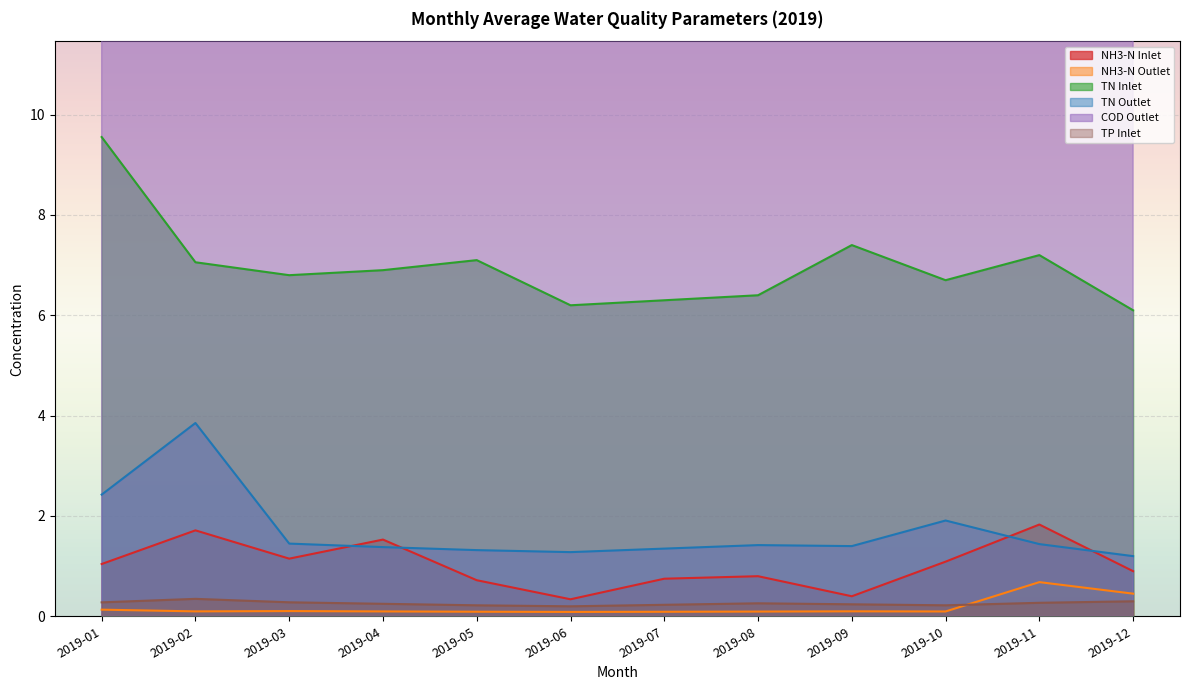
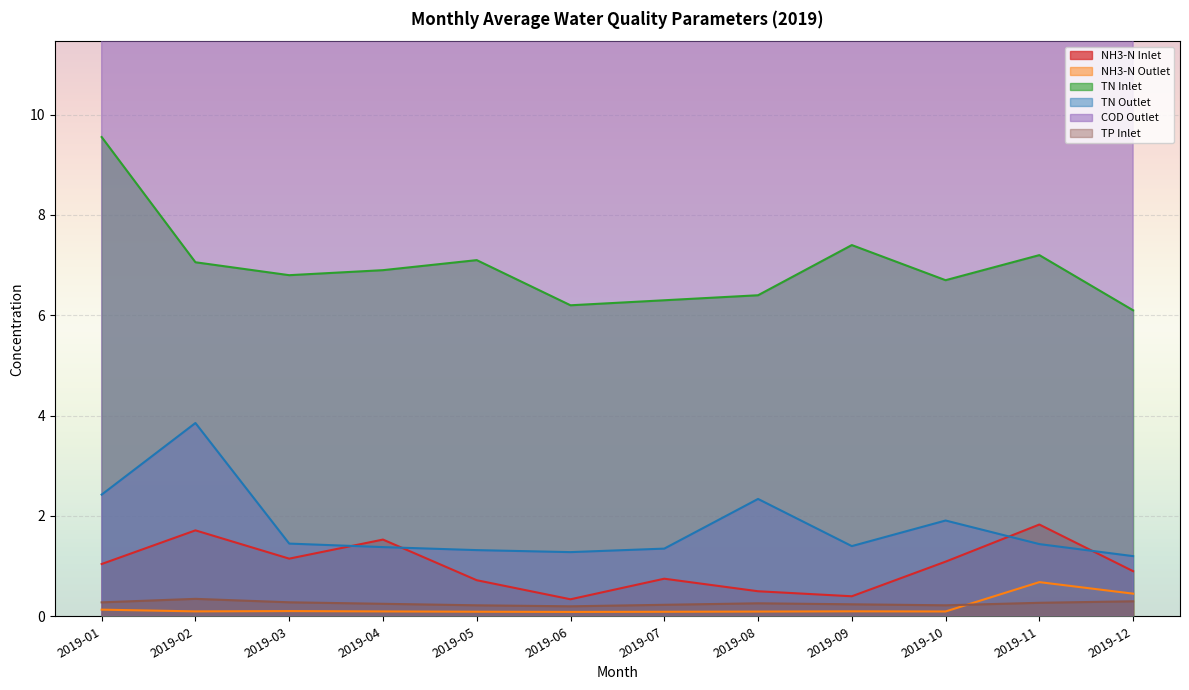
NH3-N Inlet, 2019-08: 0.8 -> 0.5
TN Outlet, 2019-08: 1.4 -> 2.3
